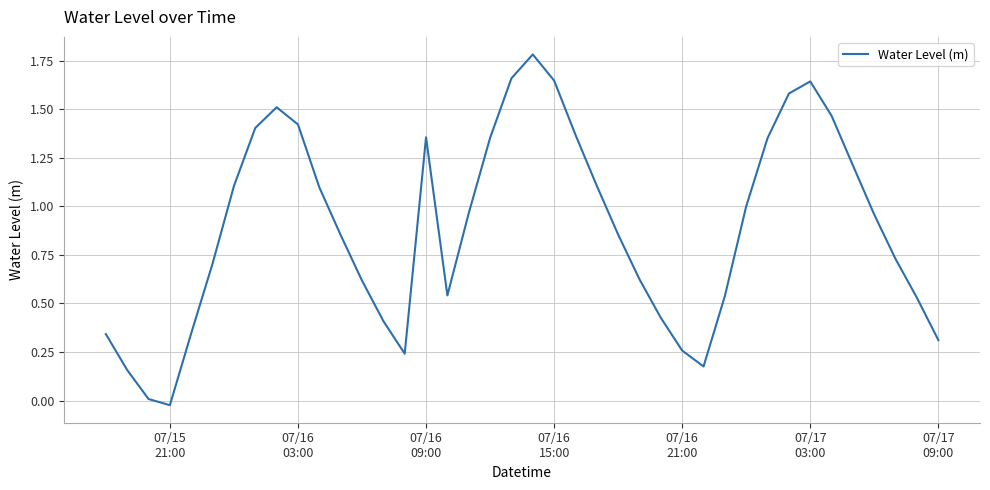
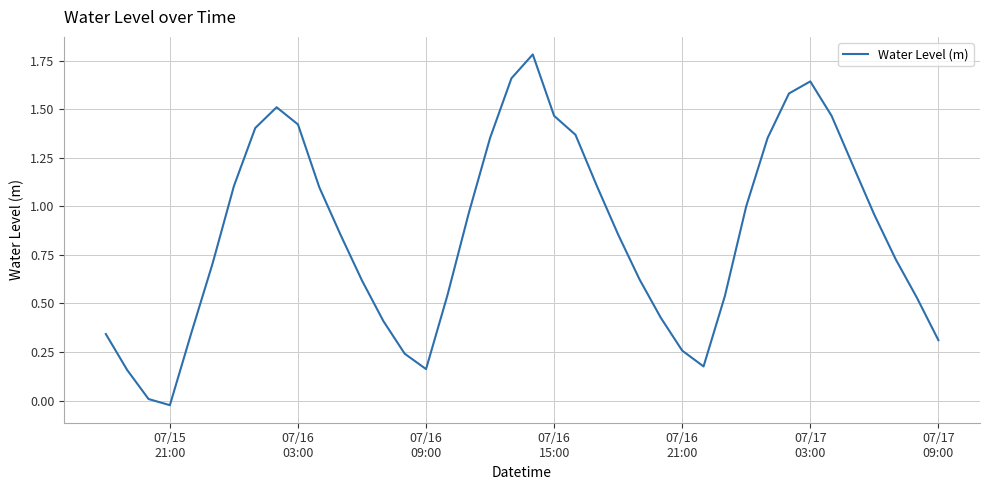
07/16 09:00: 1.36 -> 0.16
07/16 15:00: 1.65 -> 1.47
